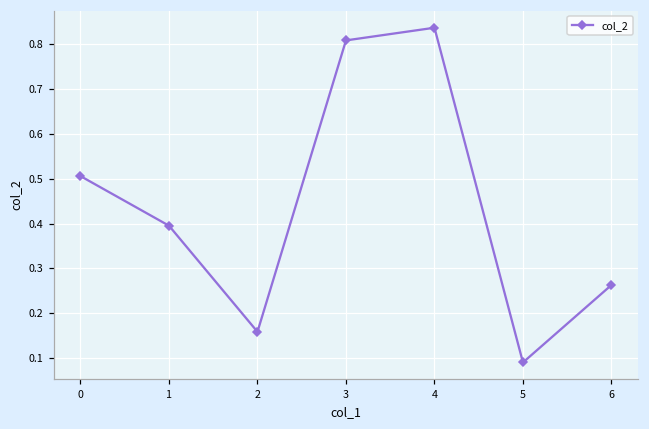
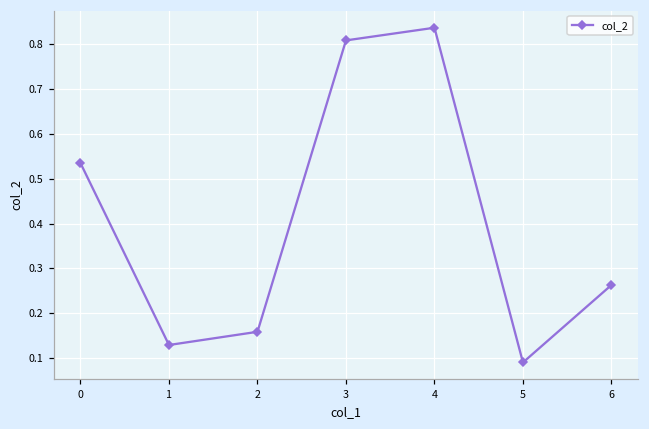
0: 0.51 -> 0.54
1: 0.40 -> 0.13
